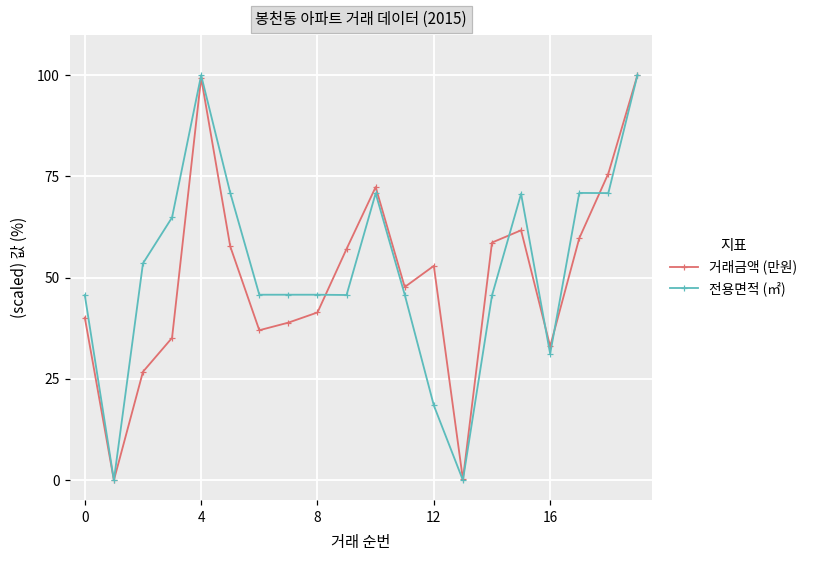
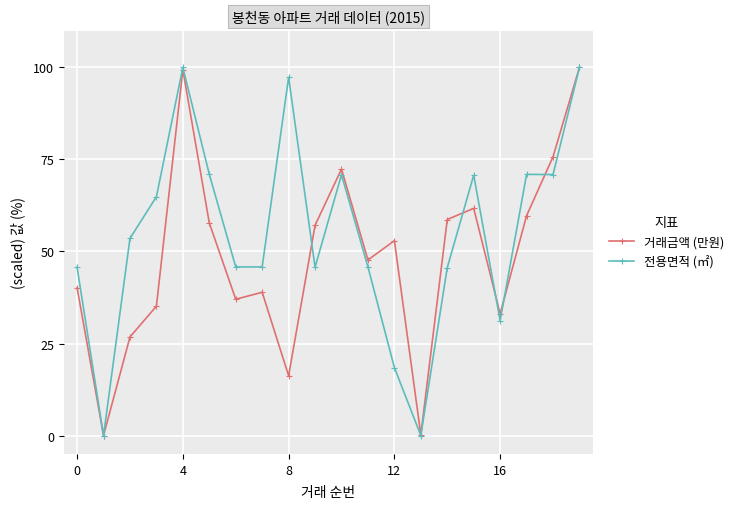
거래금액 (만원), 8: 41 -> 16
전용면적 (㎡), 8: 46 -> 97
